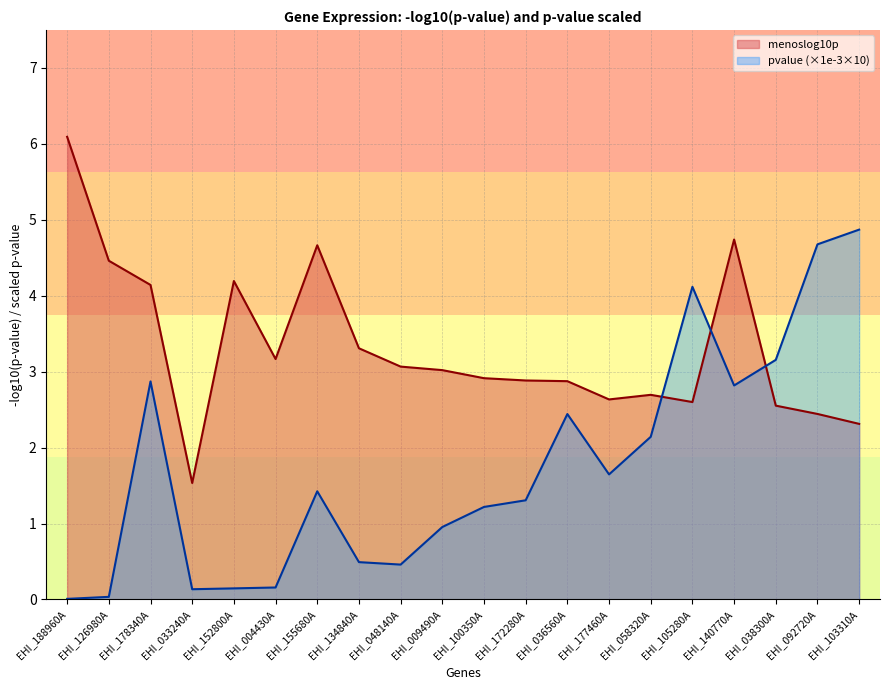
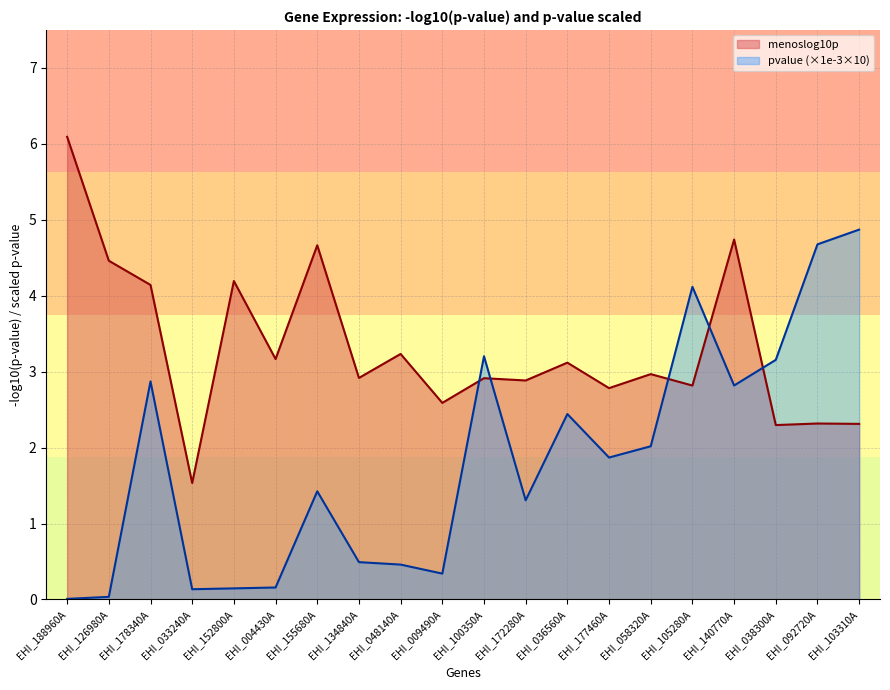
menoslog10p, EHI_134840A: 3.3 -> 2.9
menoslog10p, EHI_048140A: 3.1 -> 3.2
menoslog10p, EHI_009490A: 3.0 -> 2.6
pvalue (×1e-3×10), EHI_009490A: 1.0 -> 0.3
pvalue (×1e-3×10), EHI_100350A: 1.2 -> 3.2
menoslog10p, EHI_036560A: 2.9 -> 3.1
menoslog10p, EHI_177460A: 2.6 -> 2.8
pvalue (×1e-3×10), EHI_177460A: 1.6 -> 1.9
menoslog10p, EHI_058320A: 2.7 -> 3.0
pvalue (×1e-3×10), EHI_058320A: 2.1 -> 2.0
menoslog10p, EHI_105280A: 2.6 -> 2.8
menoslog10p, EHI_038300A: 2.6 -> 2.3
menoslog10p, EHI_092720A: 2.4 -> 2.3
